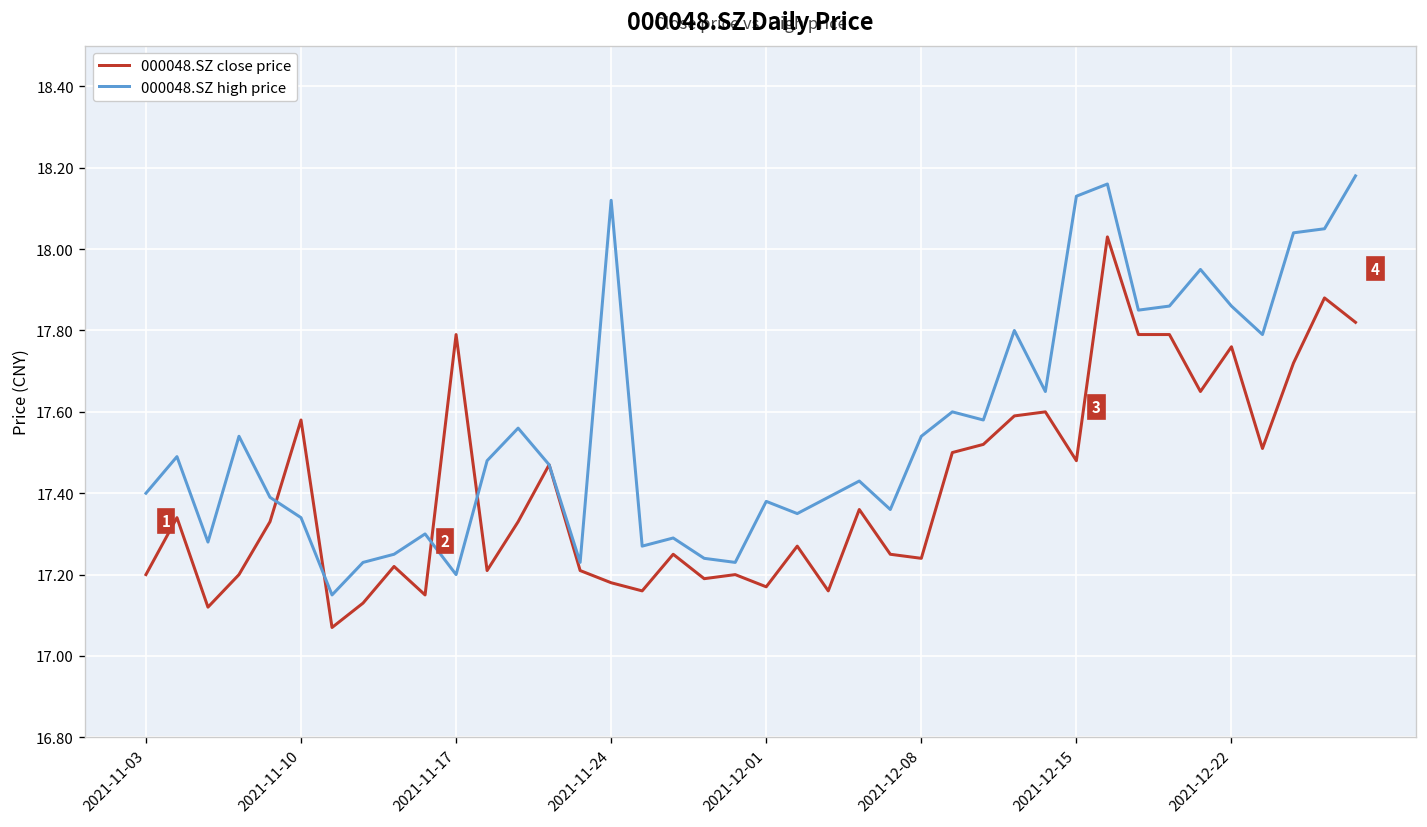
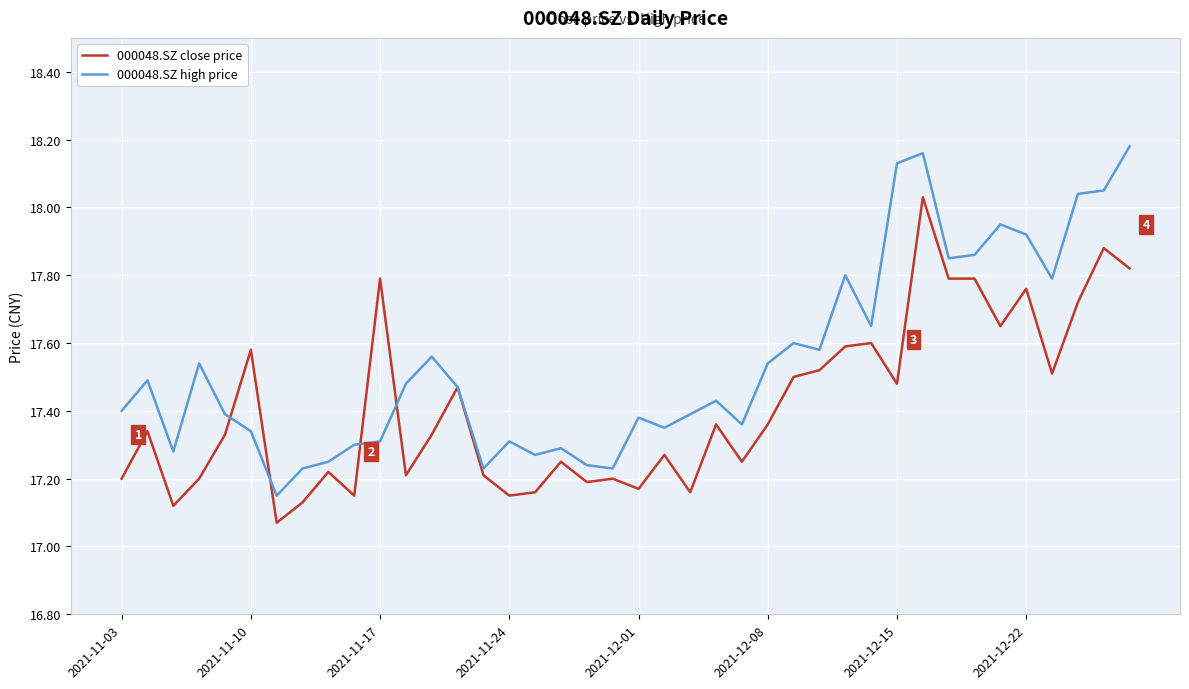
000048.SZ high price, 2021-11-17: 17.20 -> 17.31
000048.SZ close price, 2021-11-24: 17.18 -> 17.15
000048.SZ high price, 2021-11-24: 18.12 -> 17.31
000048.SZ close price, 2021-12-08: 17.24 -> 17.36
000048.SZ high price, 2021-12-22: 17.86 -> 17.92
